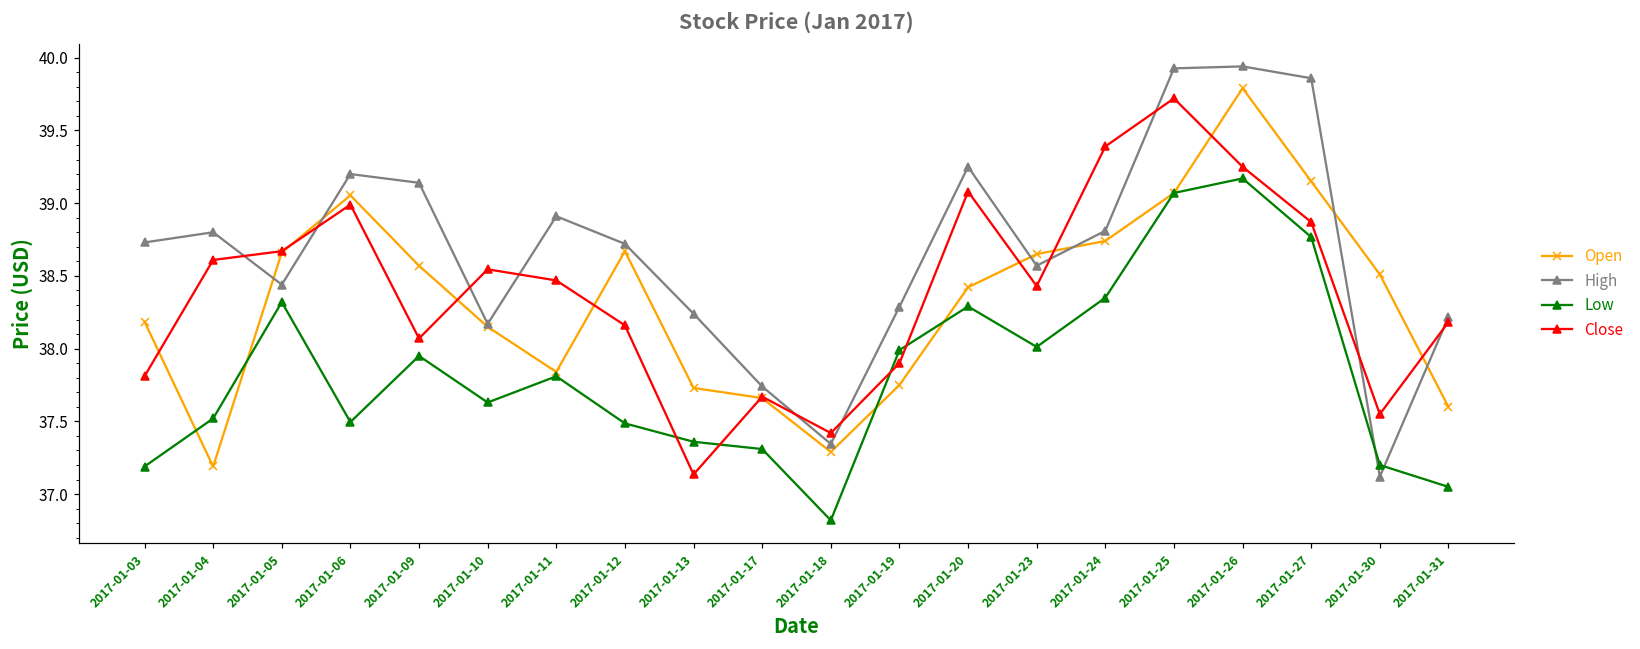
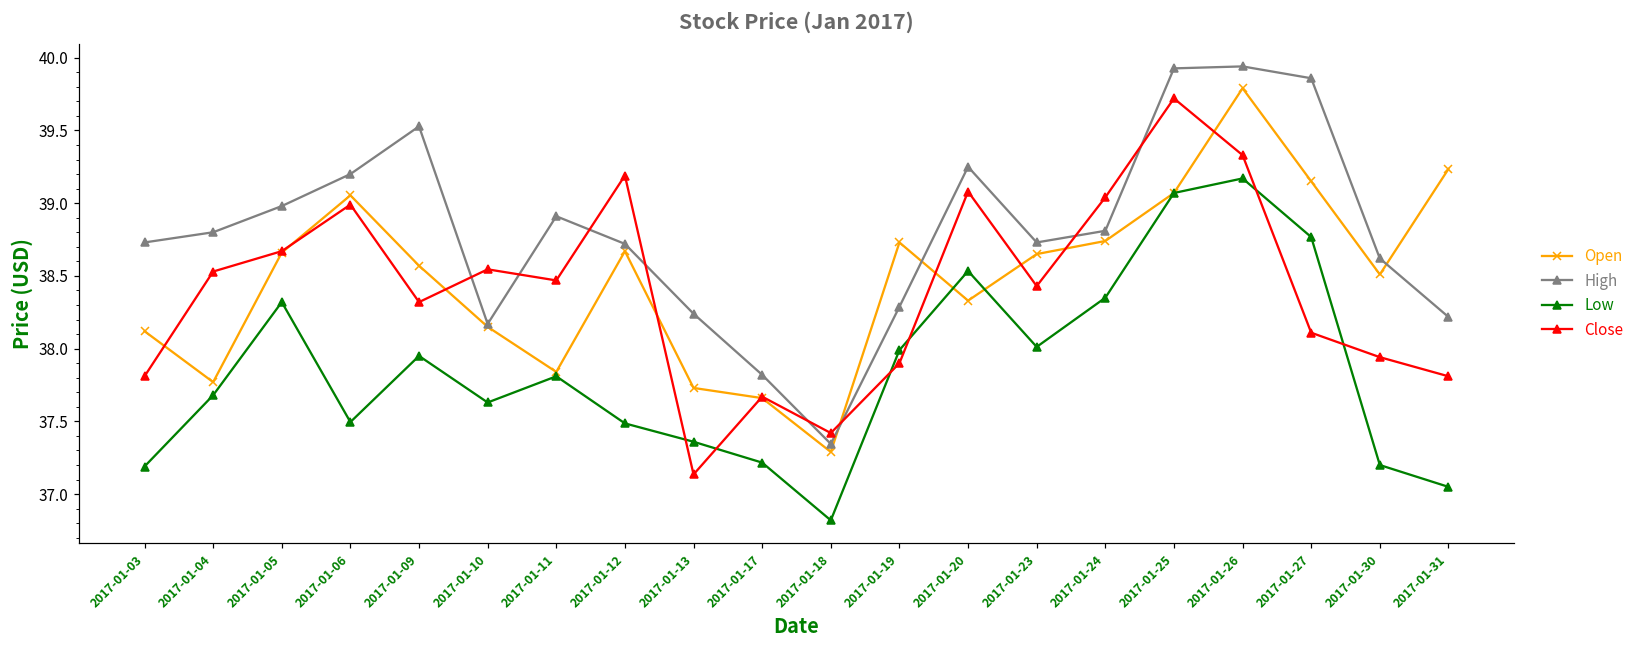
Open, 2017-01-03: 38.19 -> 38.12
Open, 2017-01-04: 37.19 -> 37.77
Low, 2017-01-04: 37.52 -> 37.68
Close, 2017-01-04: 38.61 -> 38.53
High, 2017-01-05: 38.44 -> 38.98
High, 2017-01-09: 39.14 -> 39.53
Close, 2017-01-09: 38.07 -> 38.32
Close, 2017-01-12: 38.16 -> 39.19
High, 2017-01-17: 37.74 -> 37.82
Low, 2017-01-17: 37.31 -> 37.22
Open, 2017-01-19: 37.75 -> 38.73
Open, 2017-01-20: 38.42 -> 38.33
Low, 2017-01-20: 38.29 -> 38.53
High, 2017-01-23: 38.57 -> 38.73
Close, 2017-01-24: 39.39 -> 39.04
Close, 2017-01-26: 39.25 -> 39.33
Close, 2017-01-27: 38.87 -> 38.11
High, 2017-01-30: 37.12 -> 38.62
Close, 2017-01-30: 37.55 -> 37.94
Open, 2017-01-31: 37.60 -> 39.23
Close, 2017-01-31: 38.18 -> 37.81
